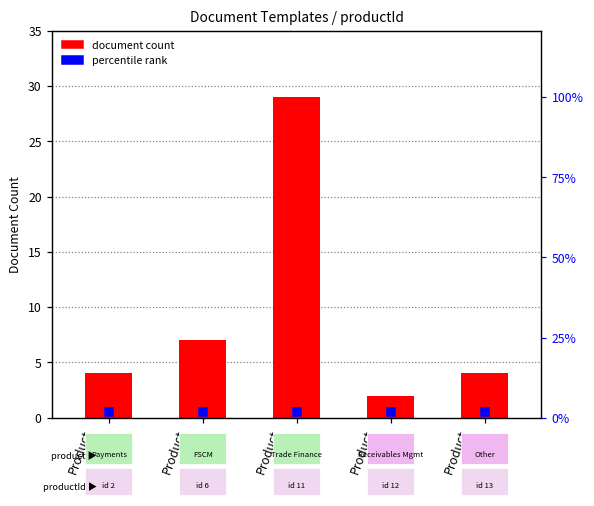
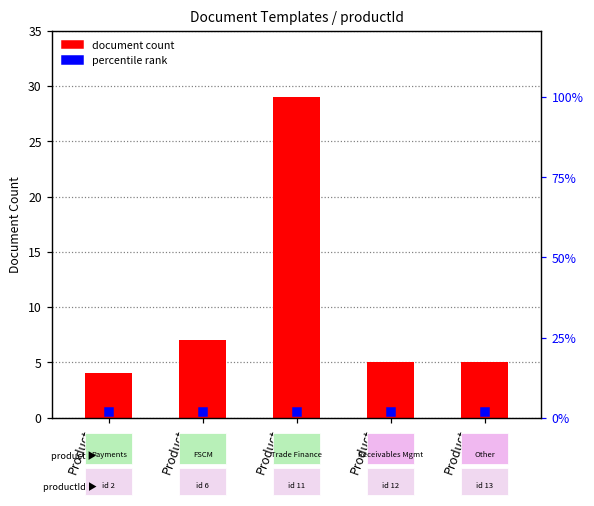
document count, Product 12: 2 -> 5
document count, Product 13: 4 -> 5
